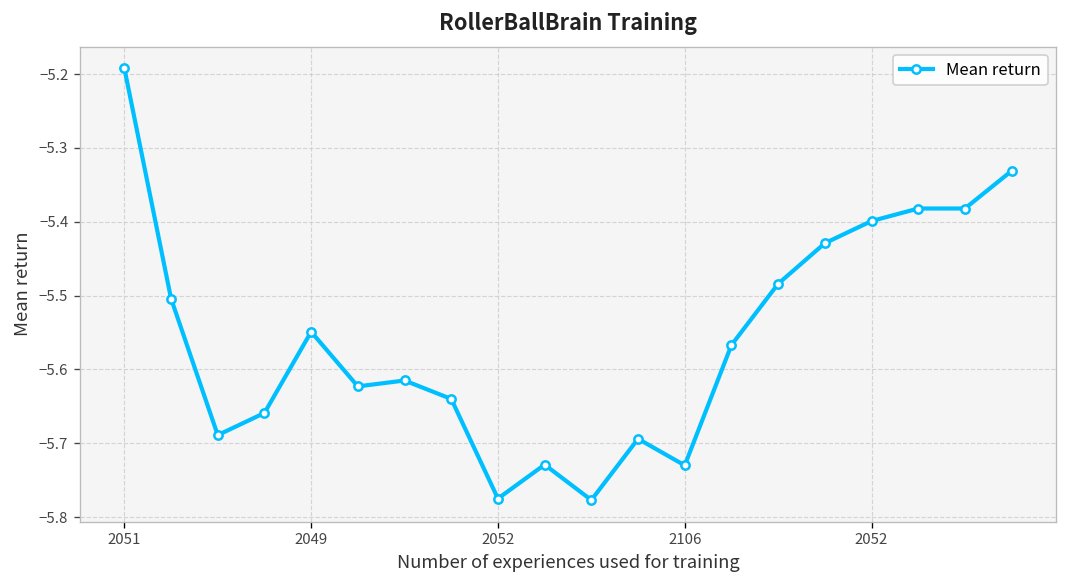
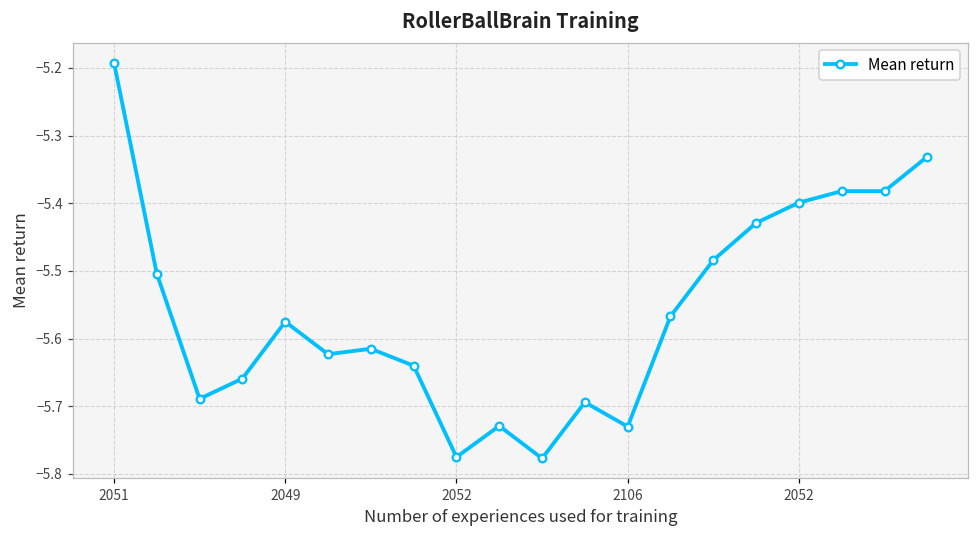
2049: -5.55 -> -5.58
